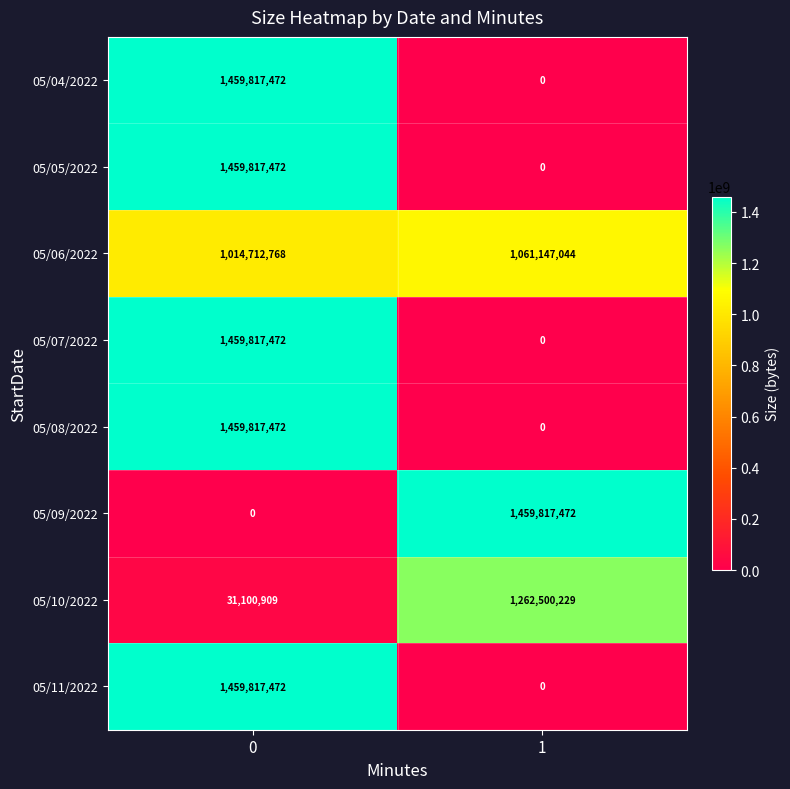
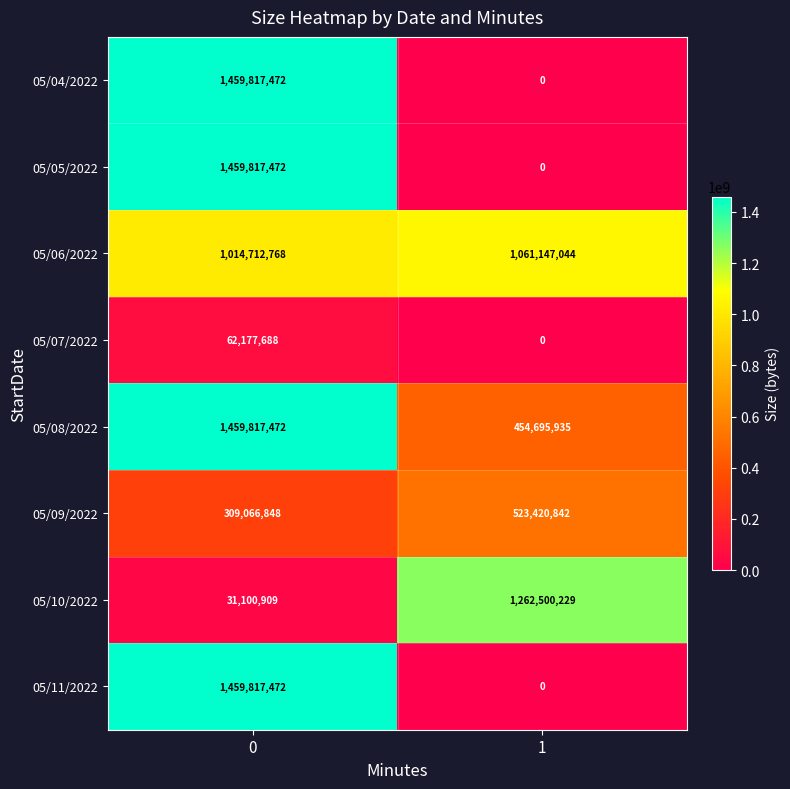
05/07/2022, 0: 1,459,817,472 -> 62,177,688
05/08/2022, 1: 0 -> 454,695,935
05/09/2022, 0: 0 -> 309,066,848
05/09/2022, 1: 1,459,817,472 -> 523,420,842
